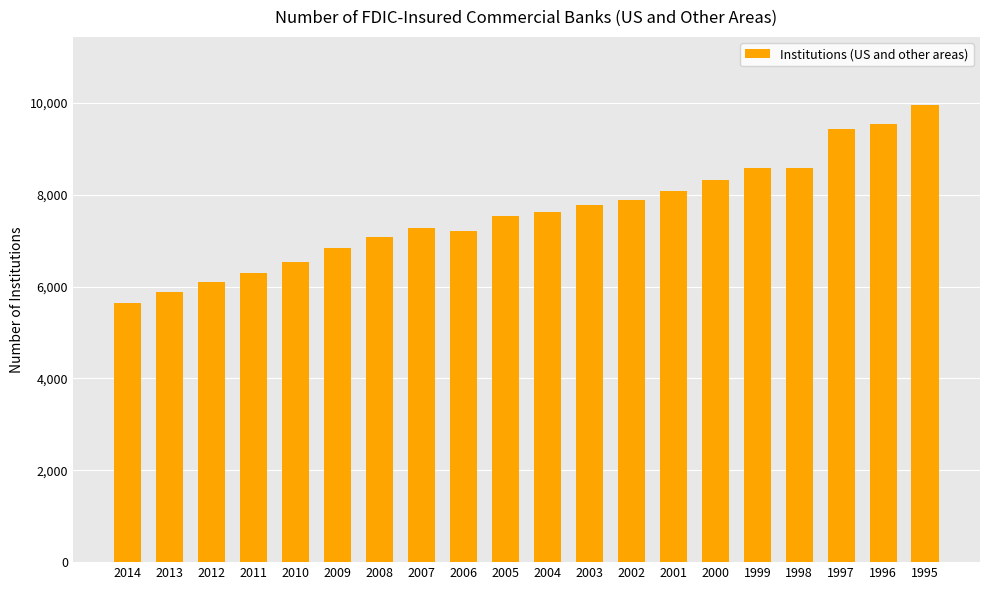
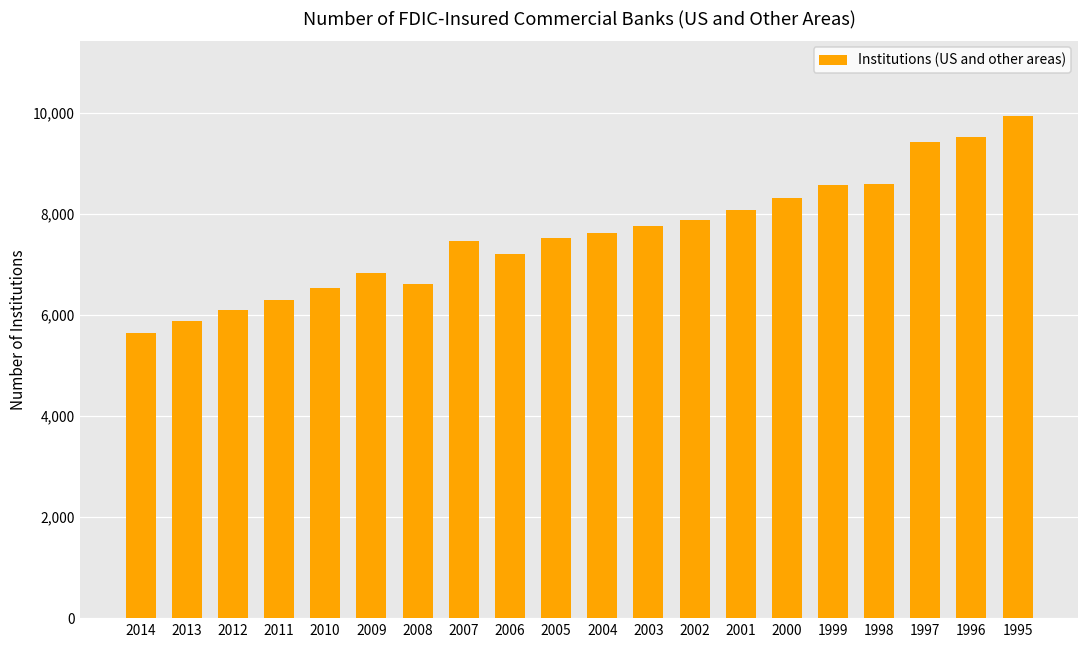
2008: 7,100 -> 6,600
2007: 7,300 -> 7,500
